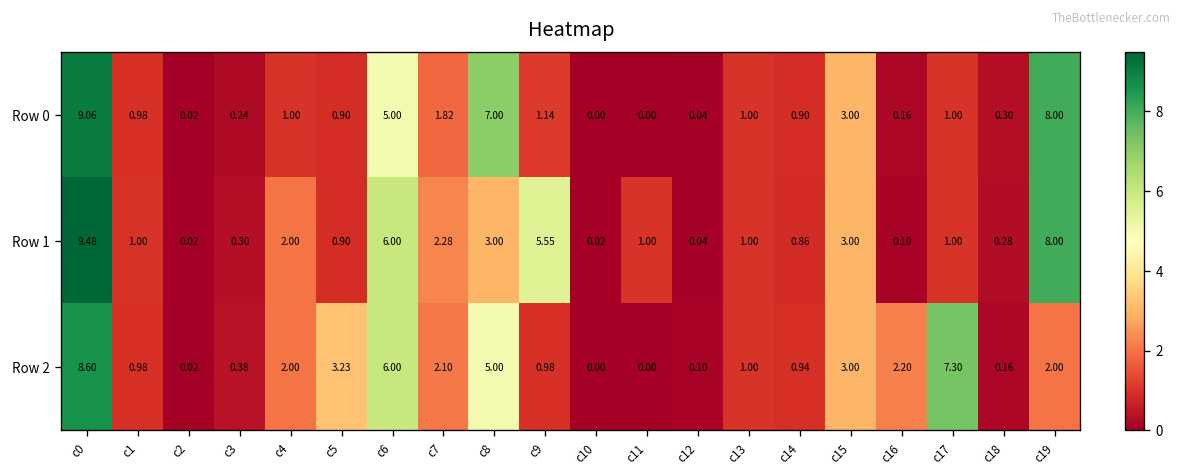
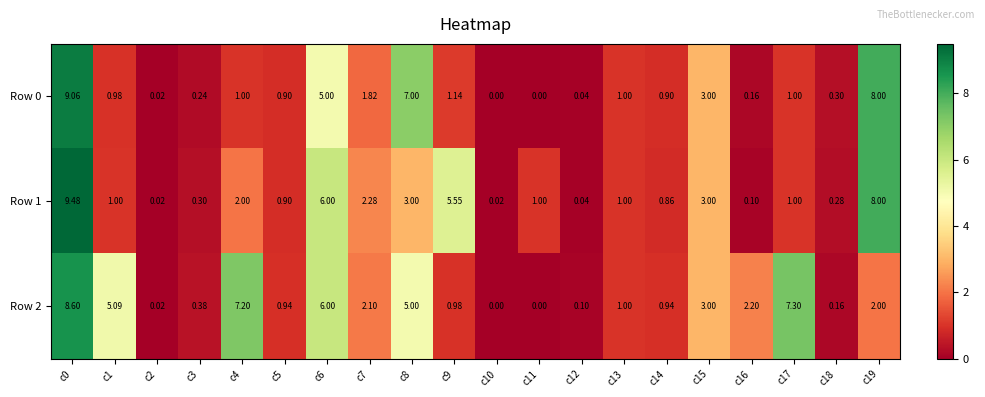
Row 2, c1: 0.98 -> 5.09
Row 2, c4: 2.00 -> 7.20
Row 2, c5: 3.23 -> 0.94
